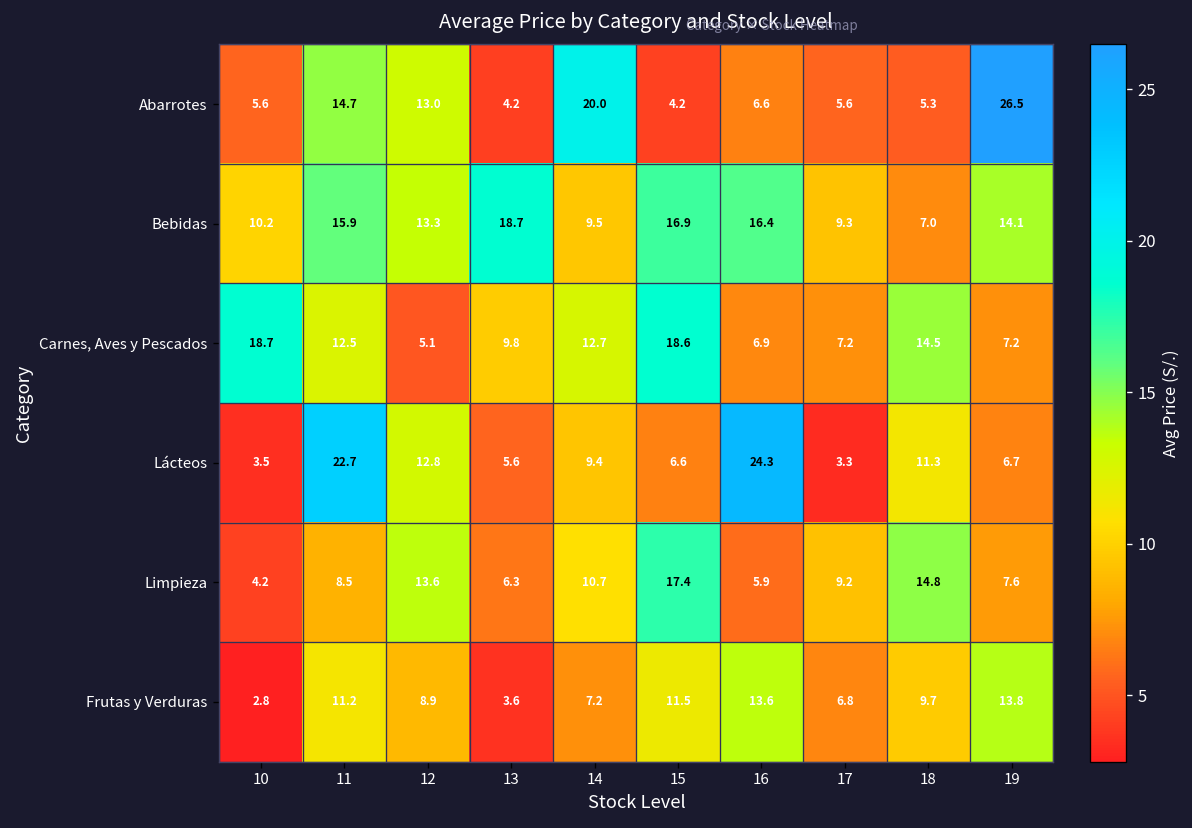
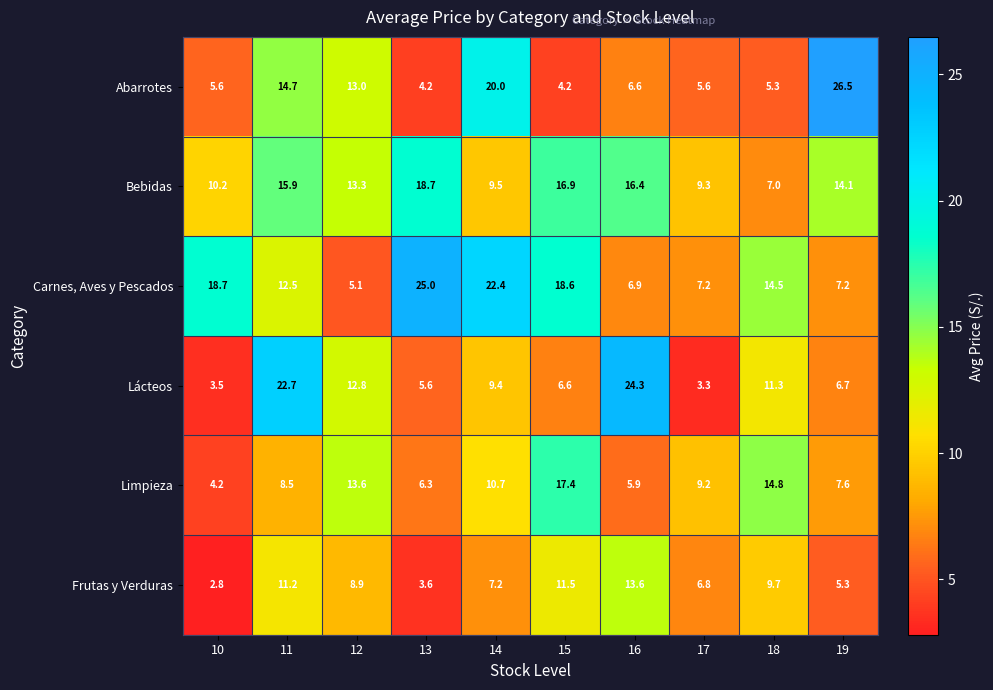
Carnes, Aves y Pescados, 13: 9.8 -> 25.0
Carnes, Aves y Pescados, 14: 12.7 -> 22.4
Frutas y Verduras, 19: 13.8 -> 5.3
